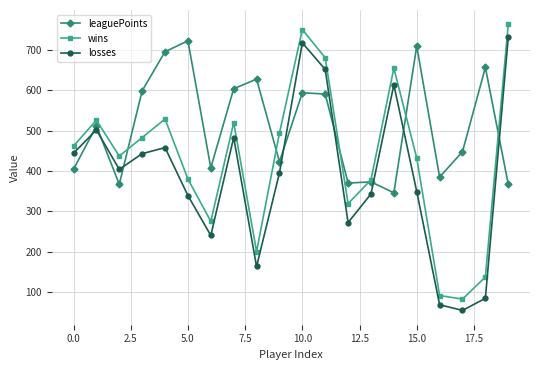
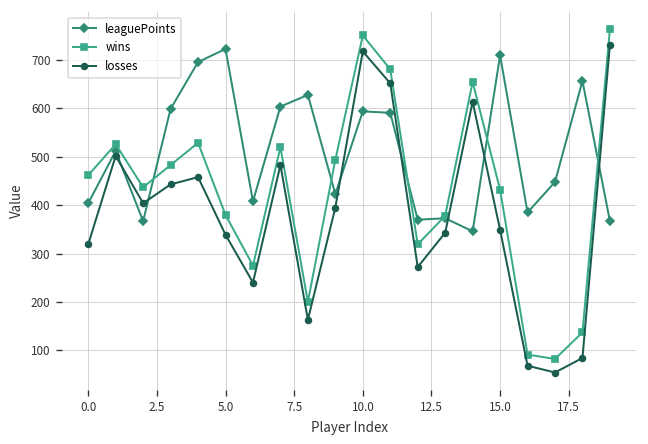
losses, 0.0: 440 -> 320
